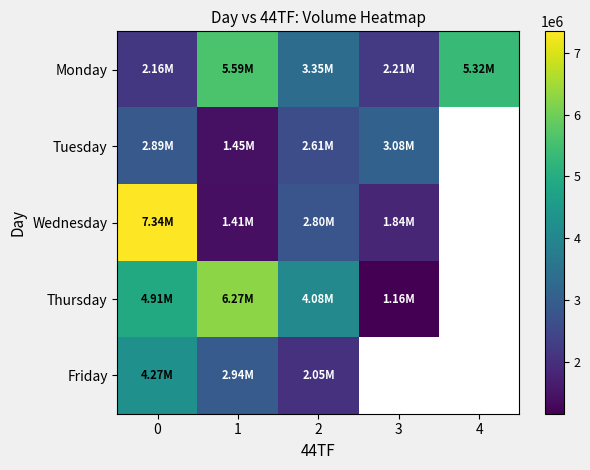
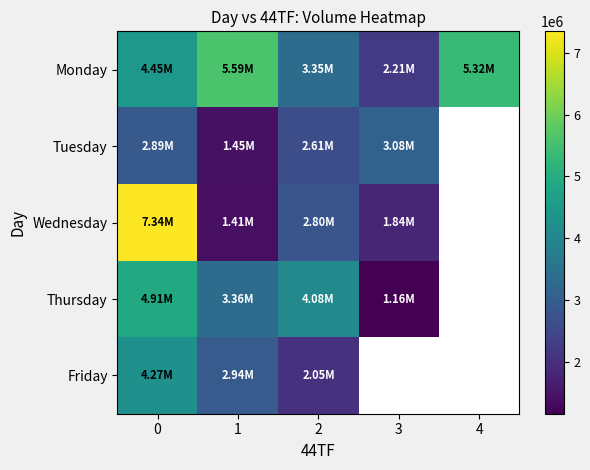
Monday, 0: 2.16M -> 4.45M
Thursday, 1: 6.27M -> 3.36M
